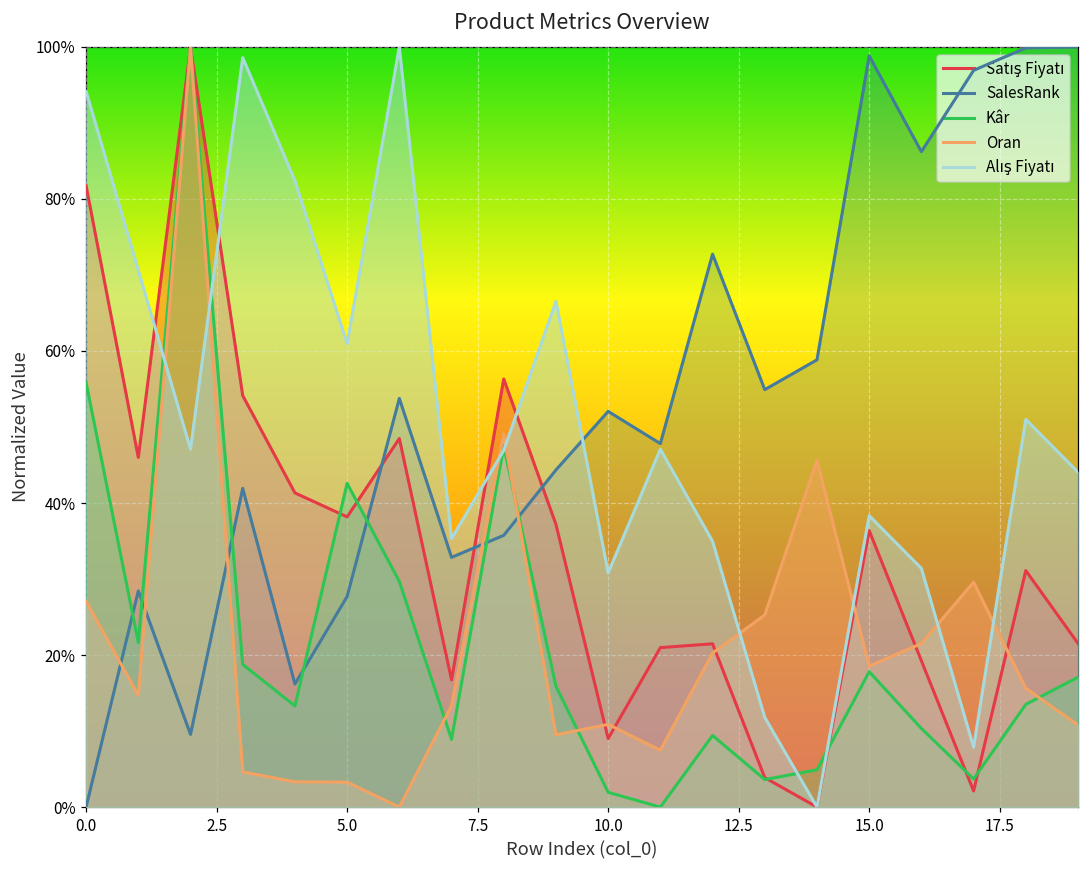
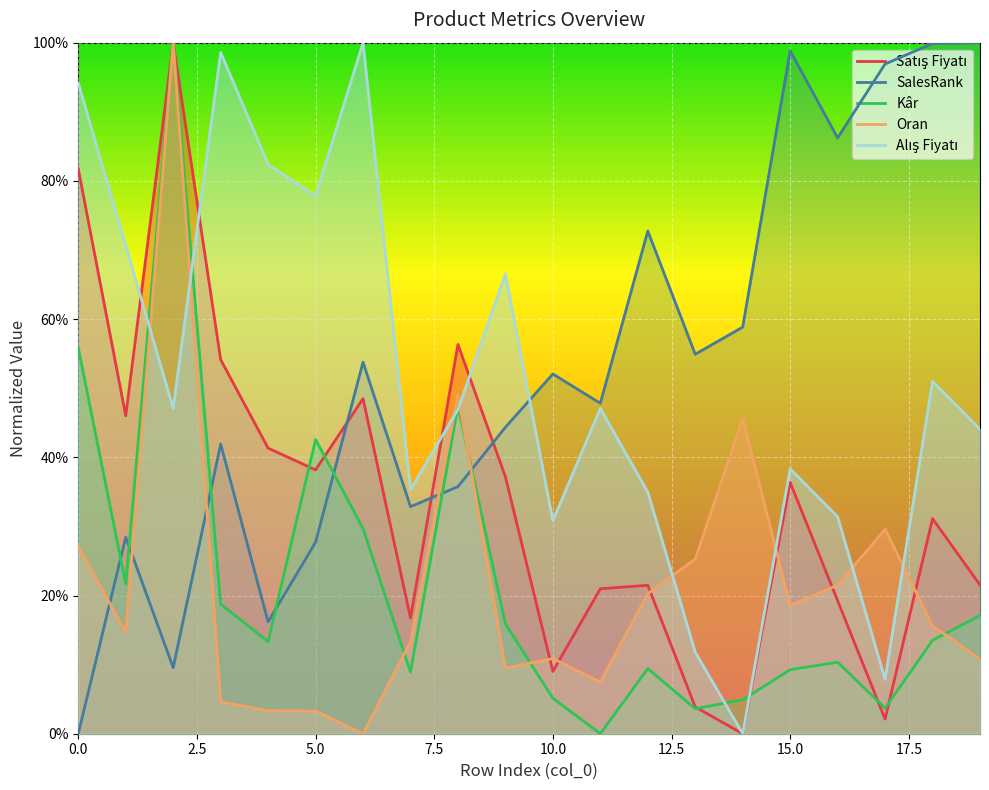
Alış Fiyatı, 5.0: 61% -> 78%
Kâr, 10.0: 2% -> 5%
Kâr, 15.0: 18% -> 9%
